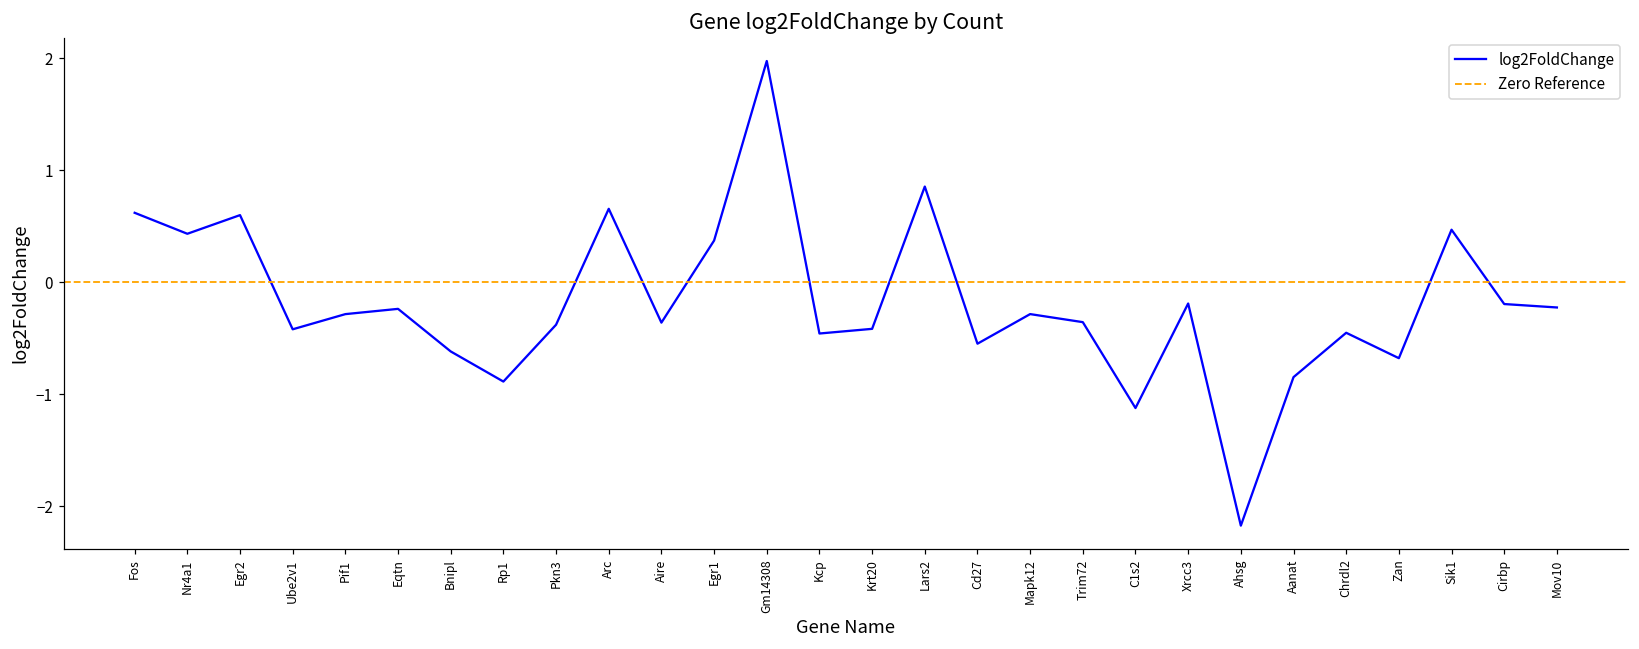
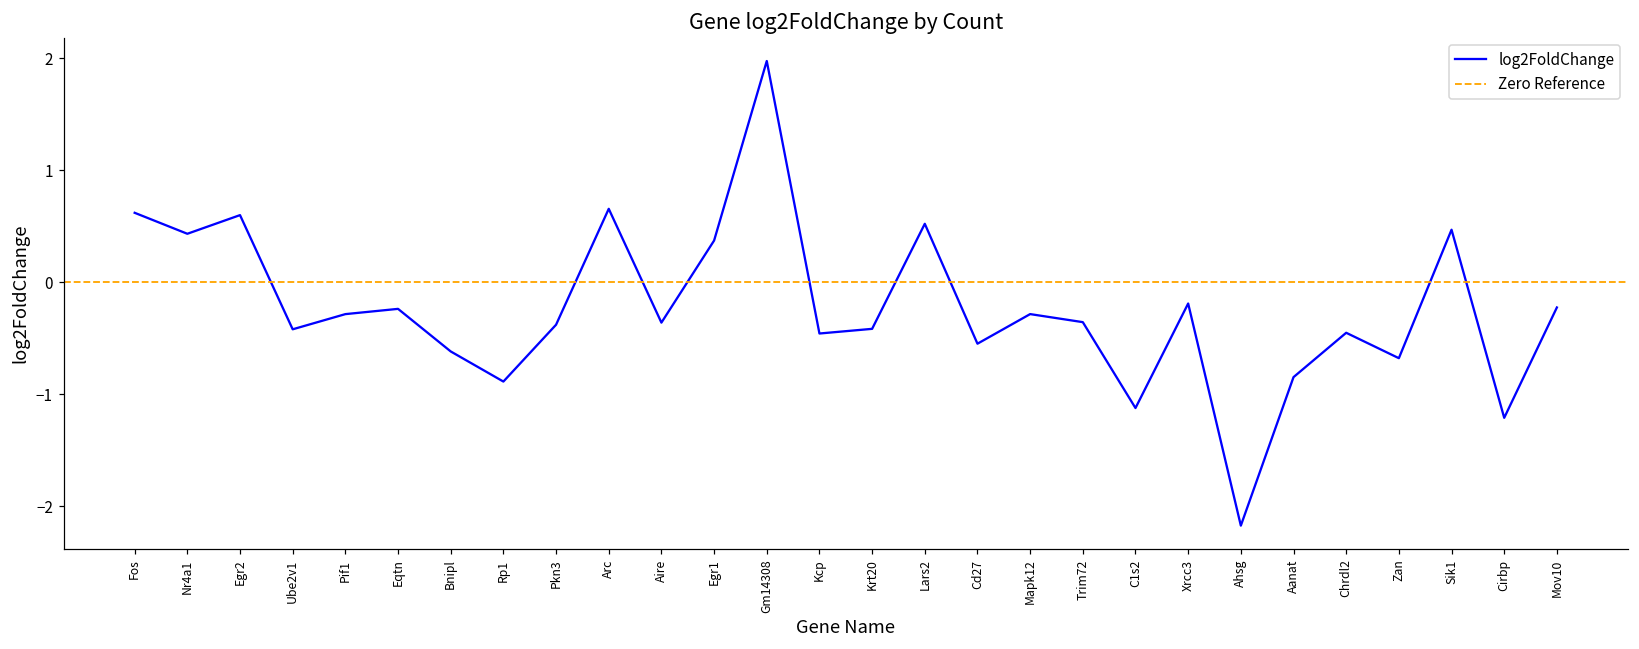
Lars2: 0.85 -> 0.52
Cirbp: -0.20 -> -1.21
